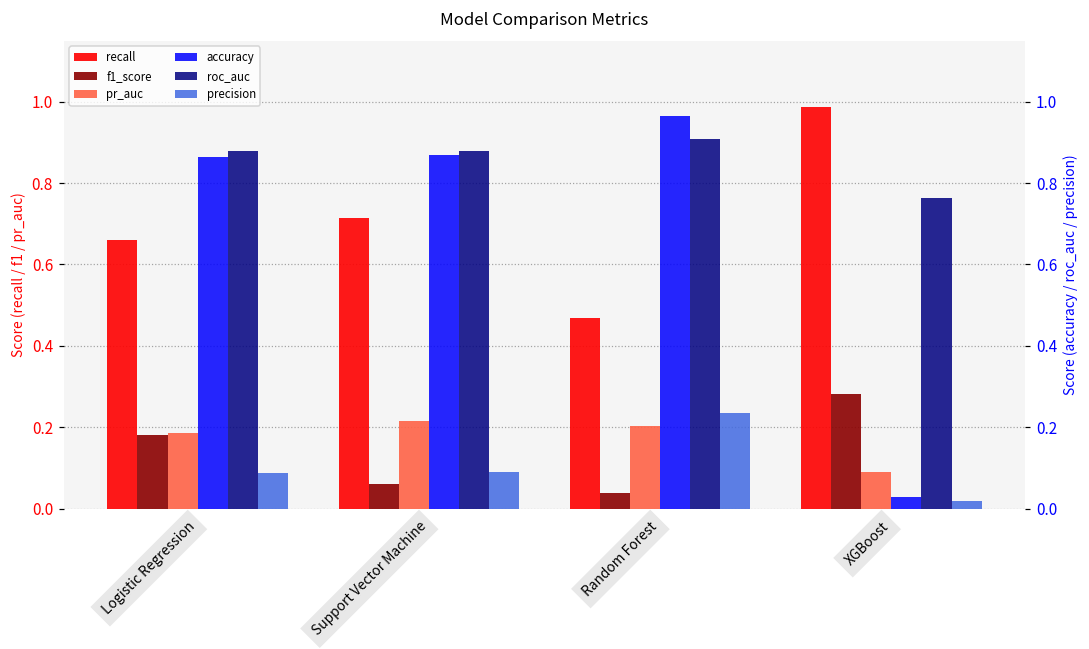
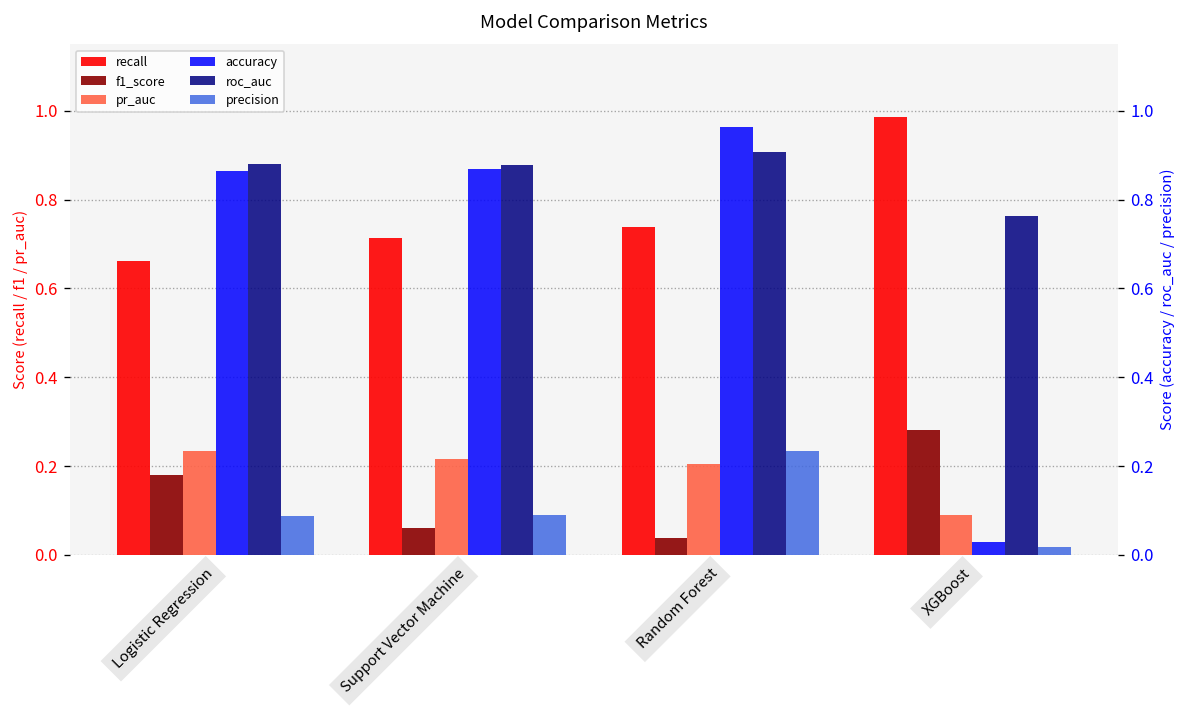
pr_auc, Logistic Regression: 0.19 -> 0.23
recall, Random Forest: 0.47 -> 0.74
